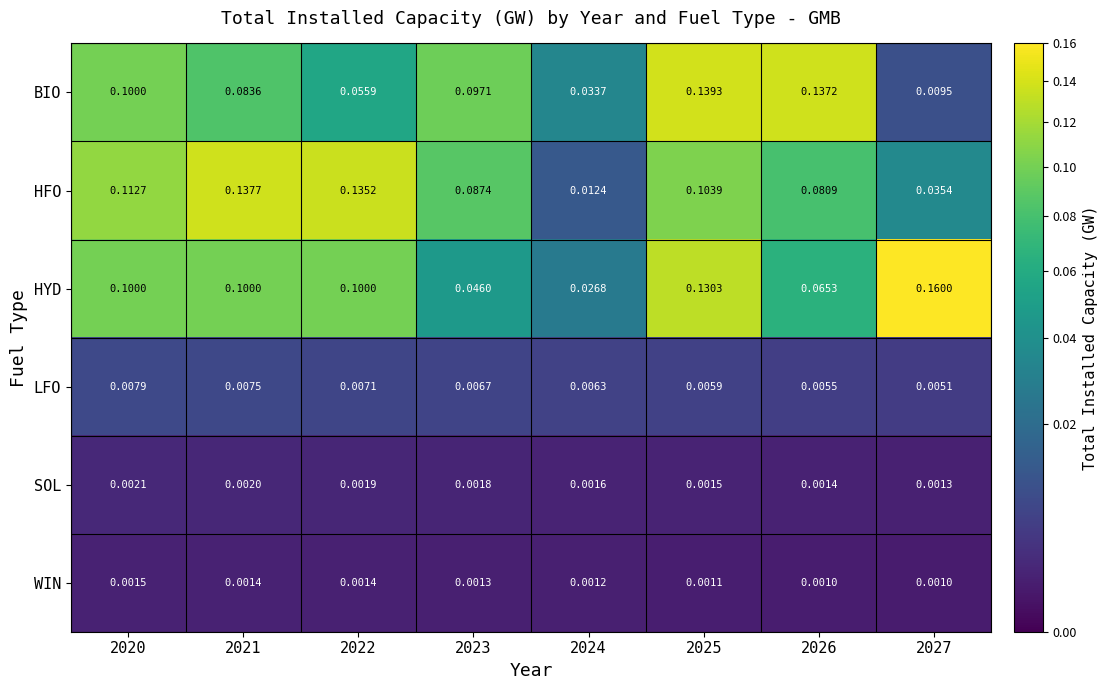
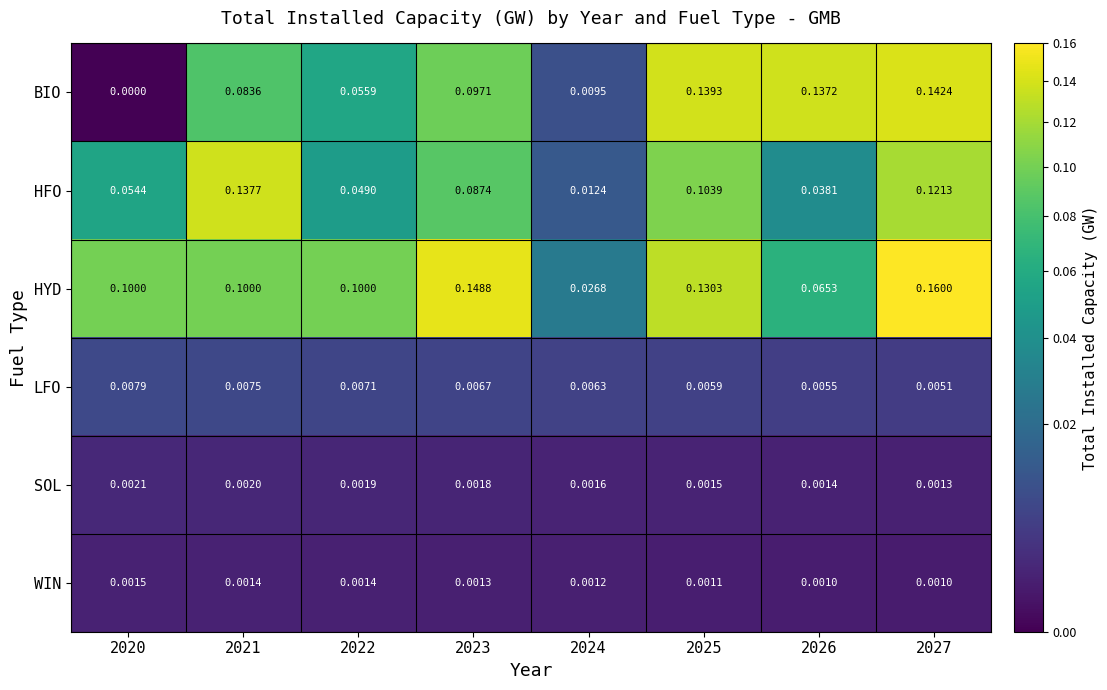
BIO, 2020: 0.1000 -> 0.0000
BIO, 2024: 0.0337 -> 0.0095
BIO, 2027: 0.0095 -> 0.1424
HFO, 2020: 0.1127 -> 0.0544
HFO, 2022: 0.1352 -> 0.0490
HFO, 2026: 0.0809 -> 0.0381
HFO, 2027: 0.0354 -> 0.1213
HYD, 2023: 0.0460 -> 0.1488
